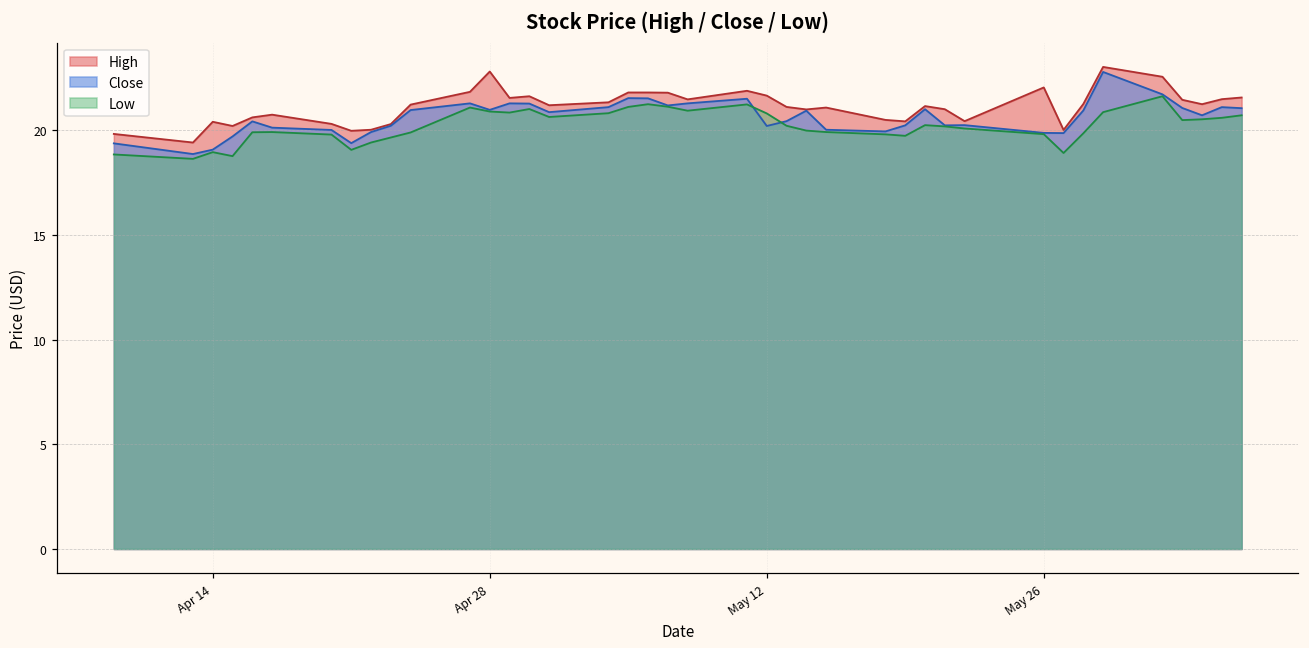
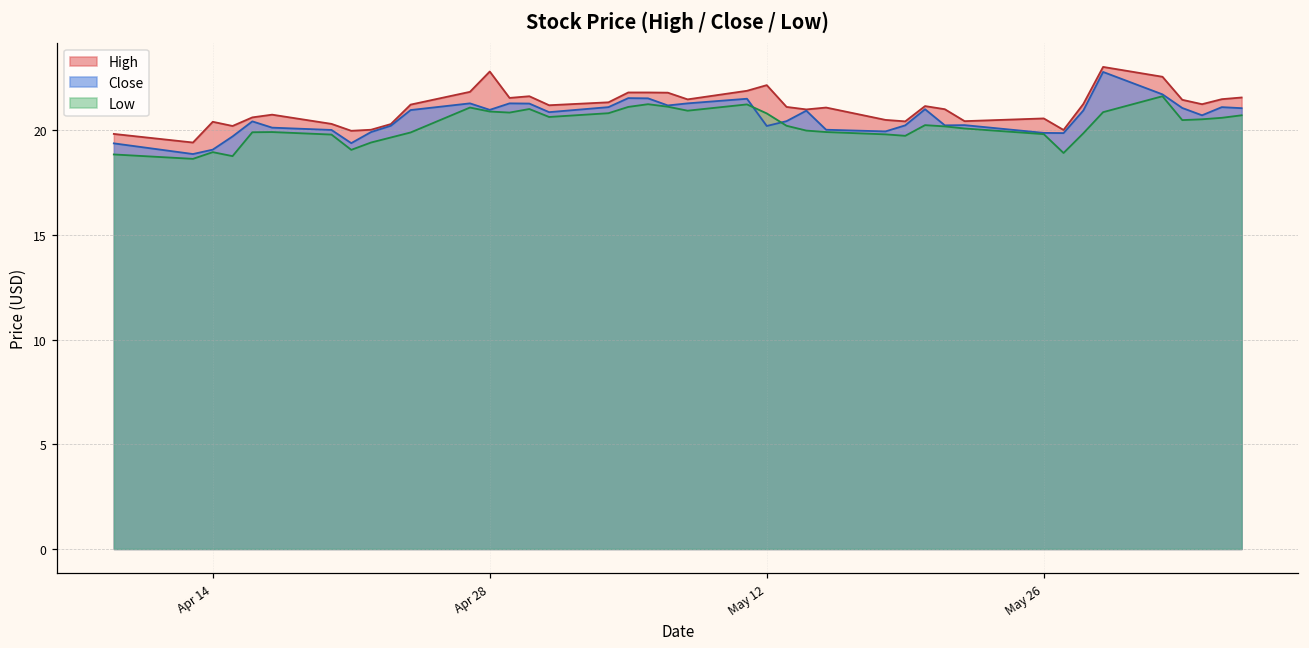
High, May 12: 21.7 -> 22.2
High, May 26: 22.0 -> 20.6
